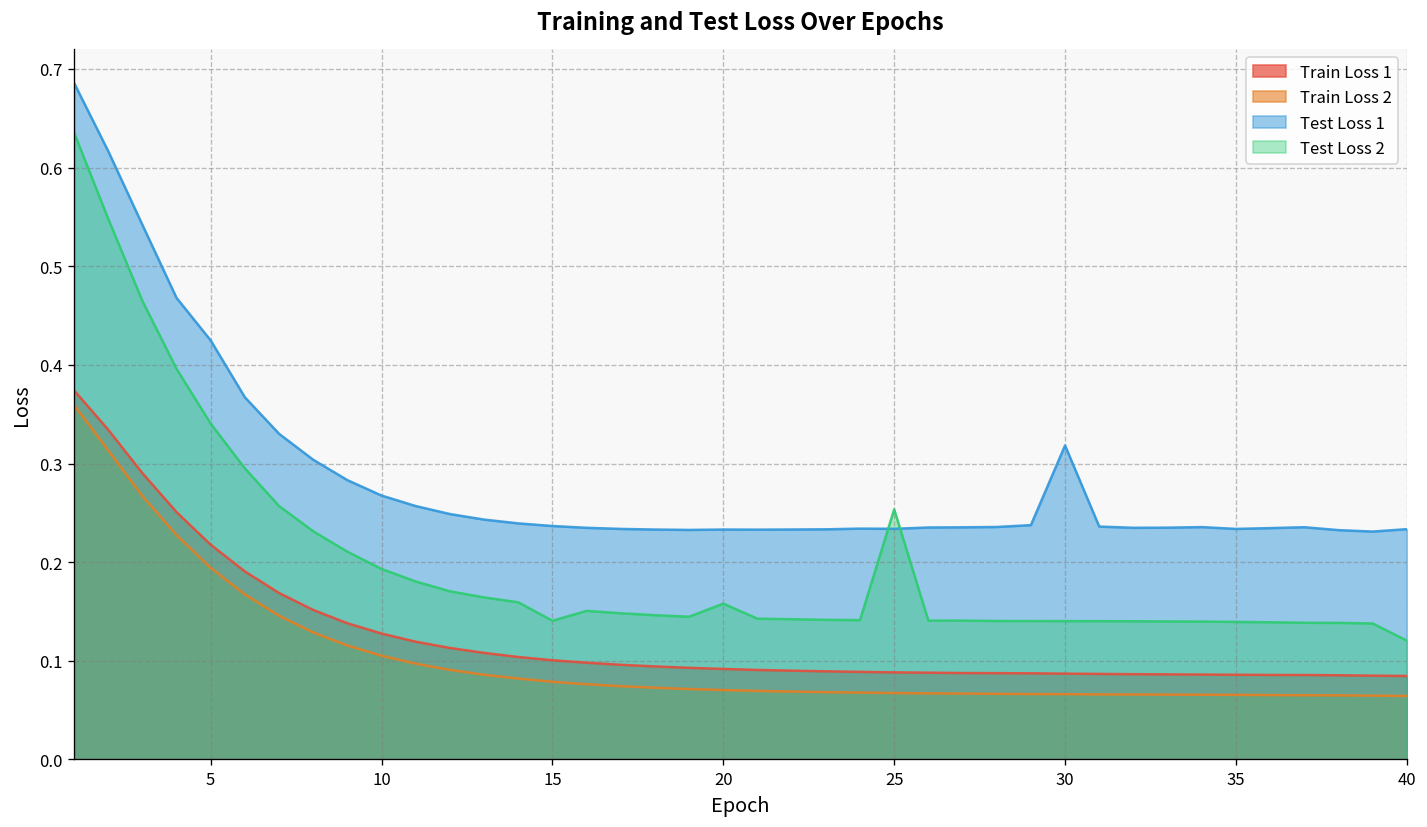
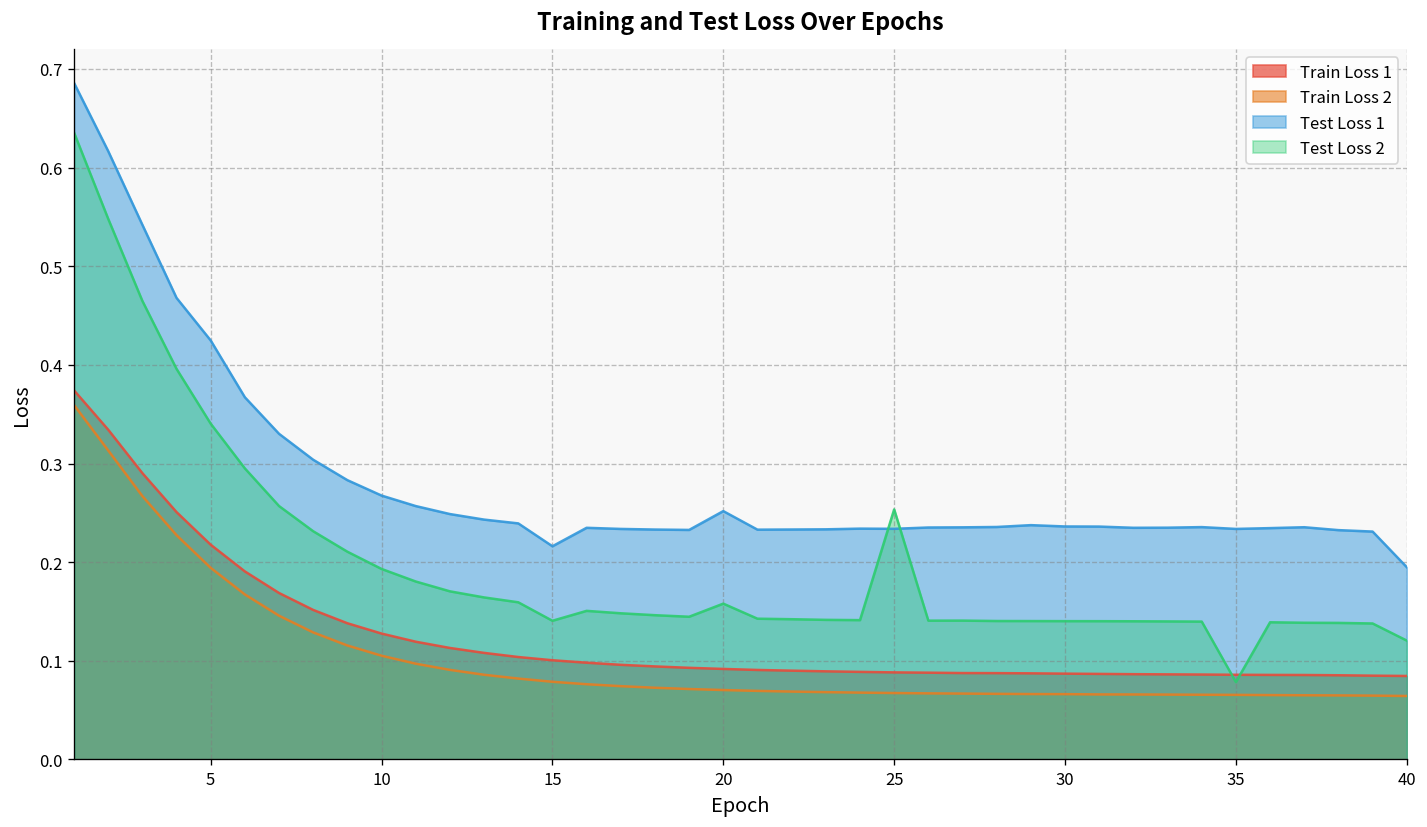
Test Loss 1, 15: 0.24 -> 0.22
Test Loss 1, 20: 0.23 -> 0.25
Test Loss 1, 30: 0.32 -> 0.24
Test Loss 2, 35: 0.14 -> 0.08
Test Loss 1, 40: 0.23 -> 0.19
